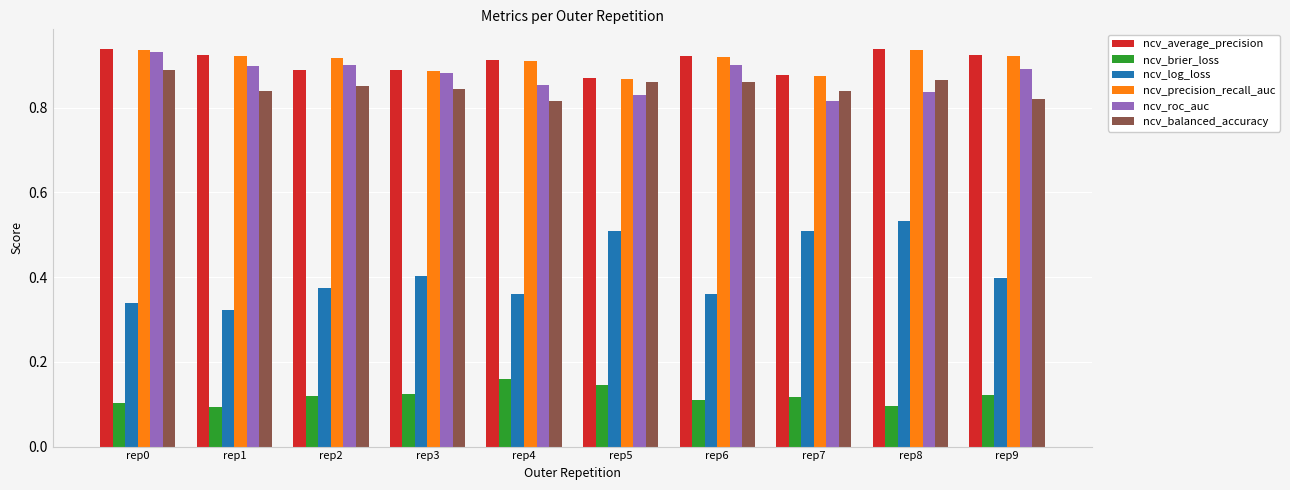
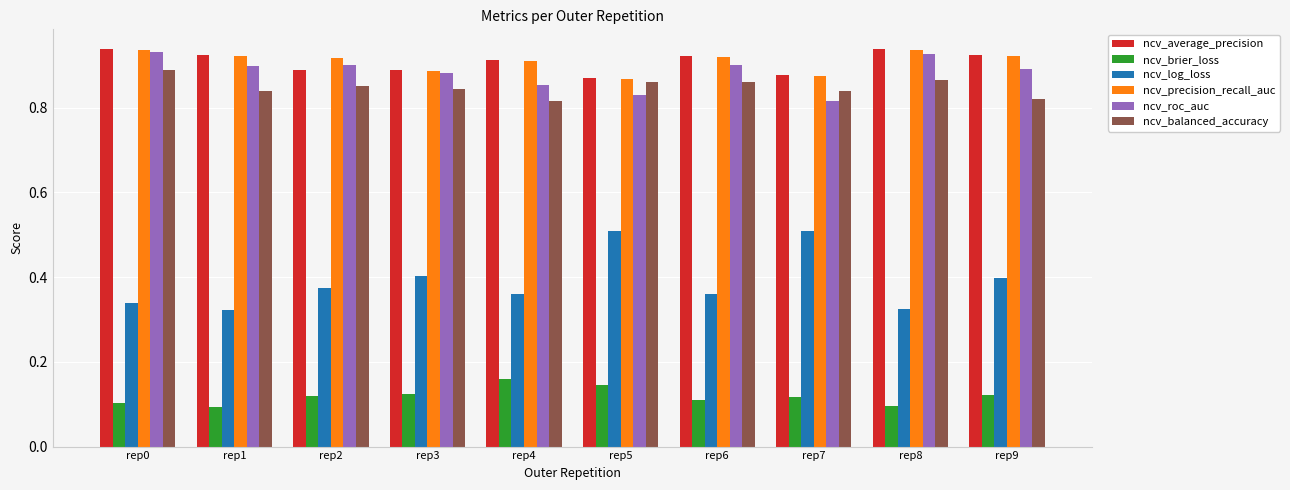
ncv_log_loss, rep8: 0.53 -> 0.32
ncv_roc_auc, rep8: 0.84 -> 0.93
